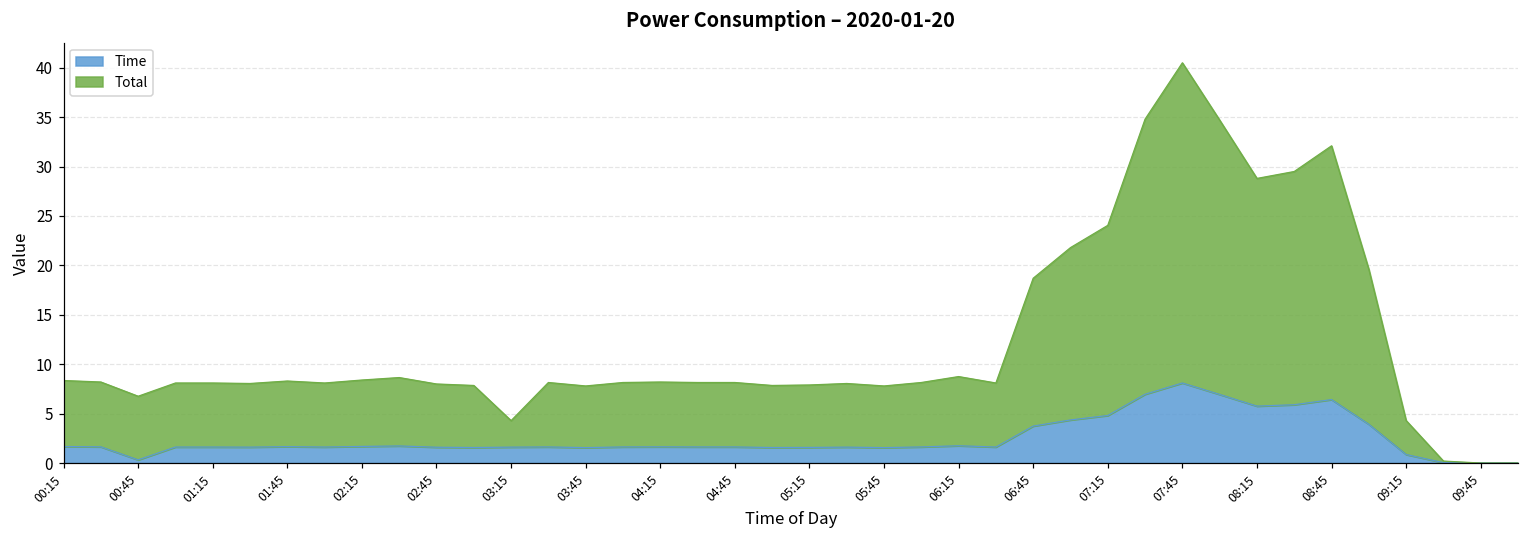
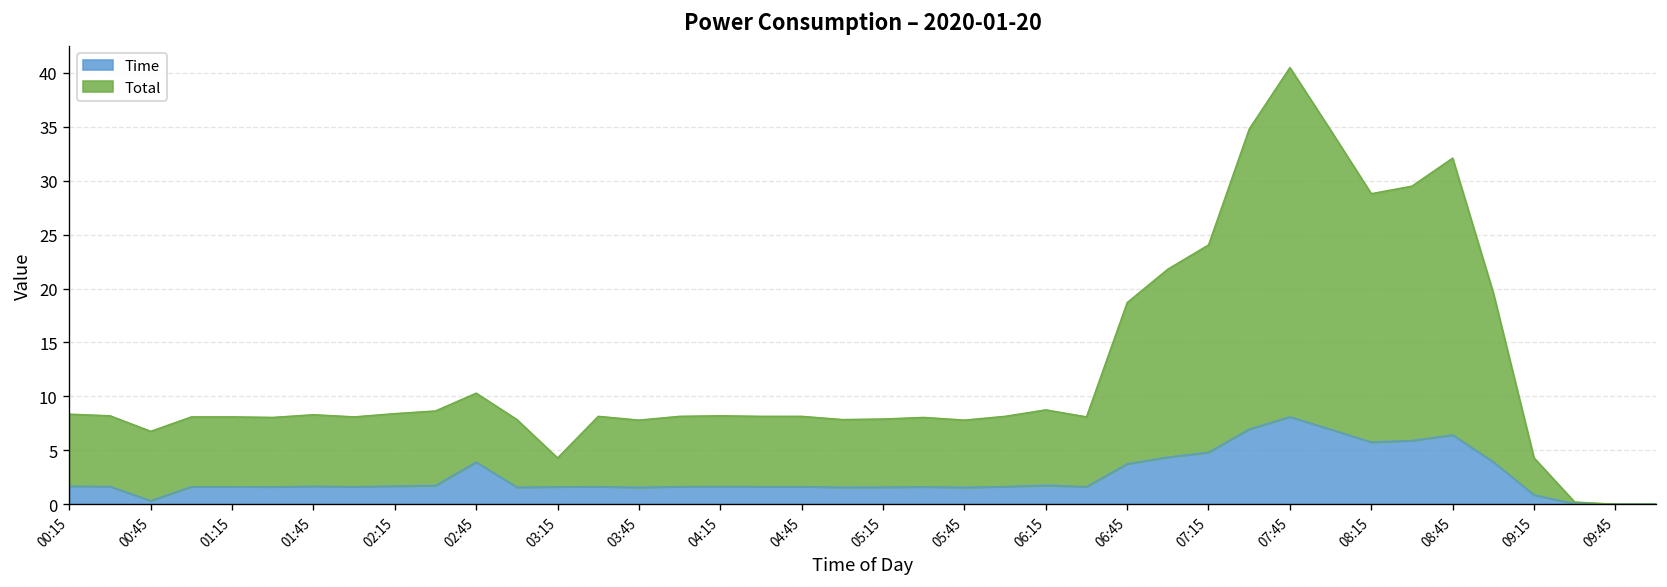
Time, 02:45: 2 -> 4
